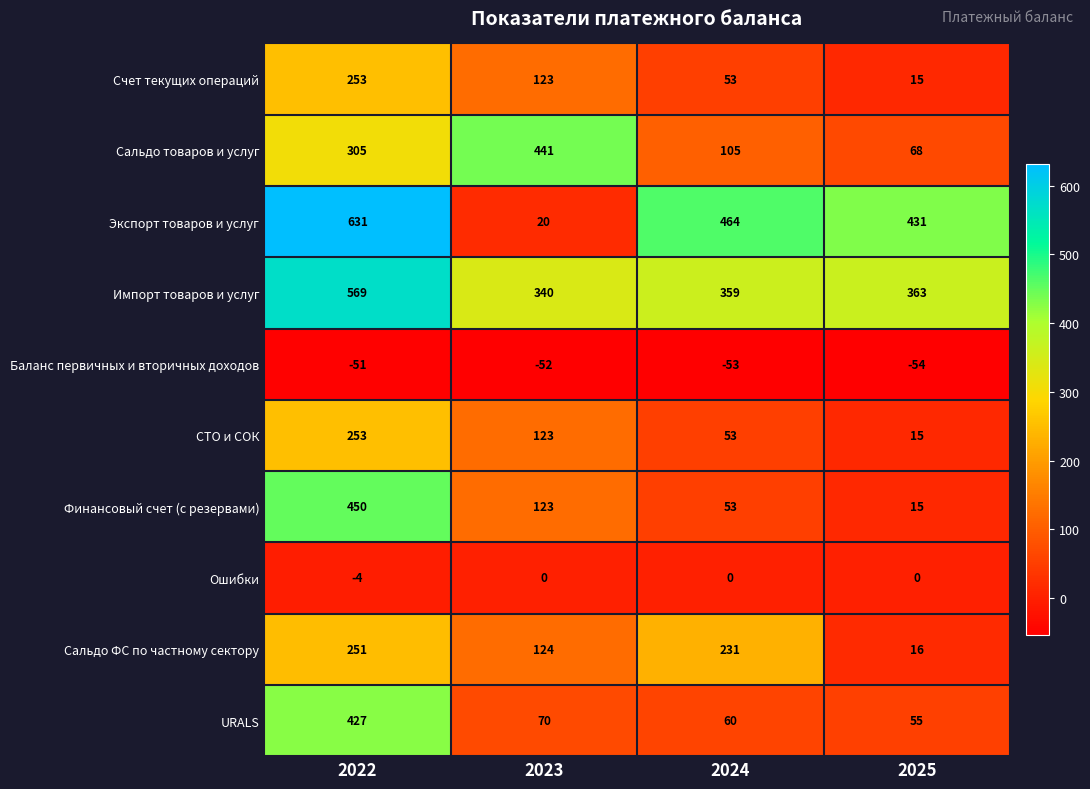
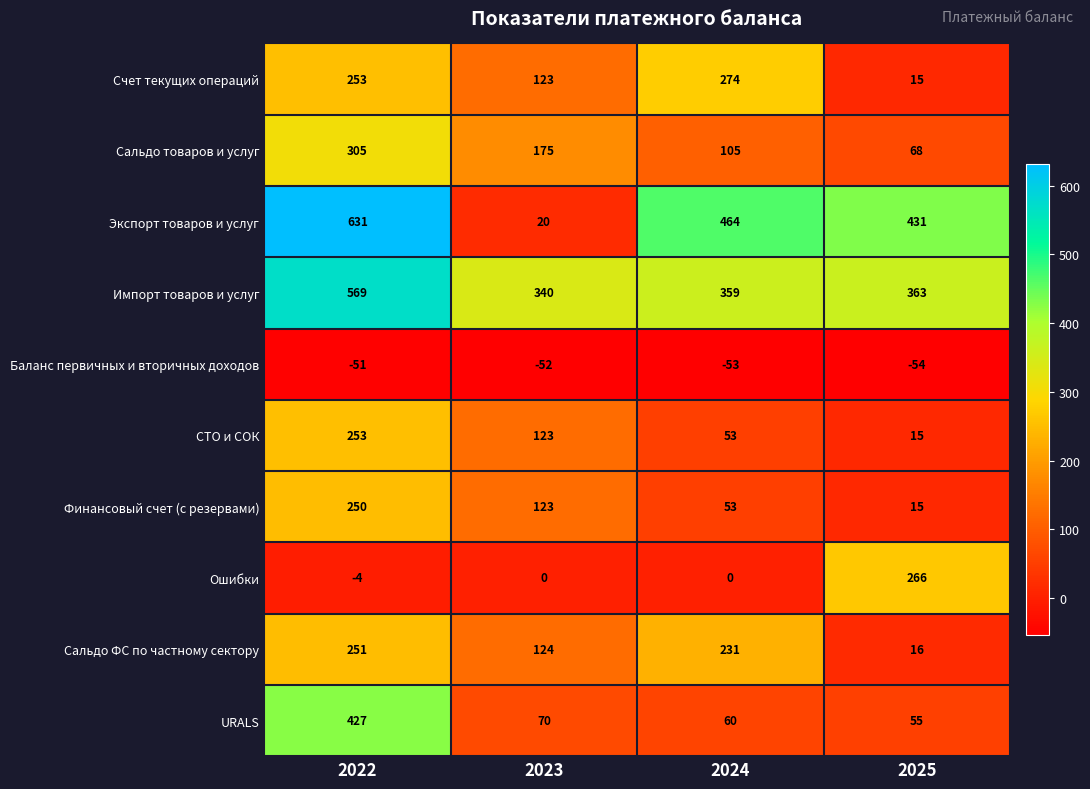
Счет текущих операций, 2024: 53 -> 274
Сальдо товаров и услуг, 2023: 441 -> 175
Финансовый счет (с резервами), 2022: 450 -> 250
Ошибки, 2025: 0 -> 266
